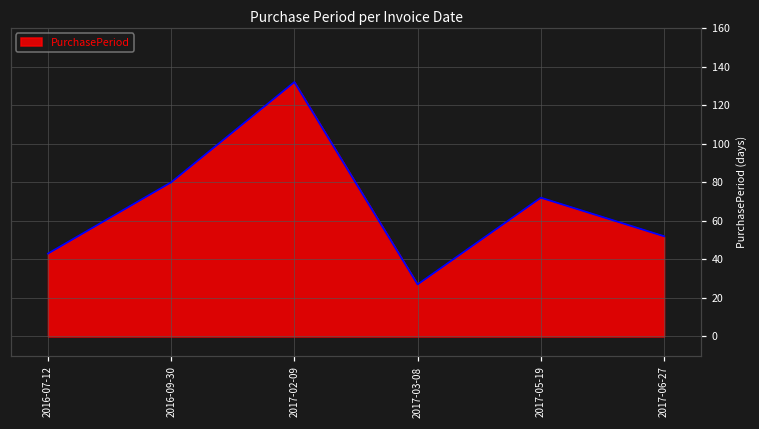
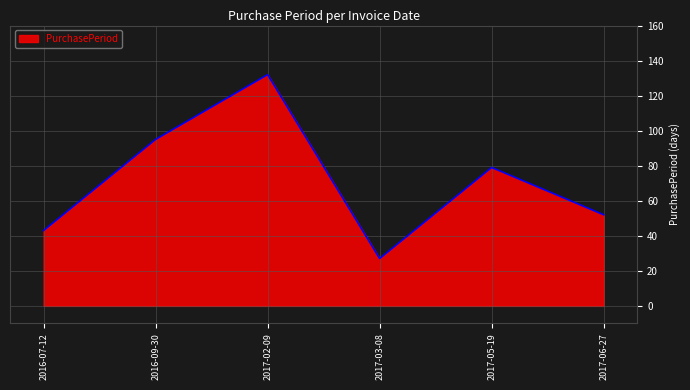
2016-09-30: 80 -> 95
2017-05-19: 72 -> 79
